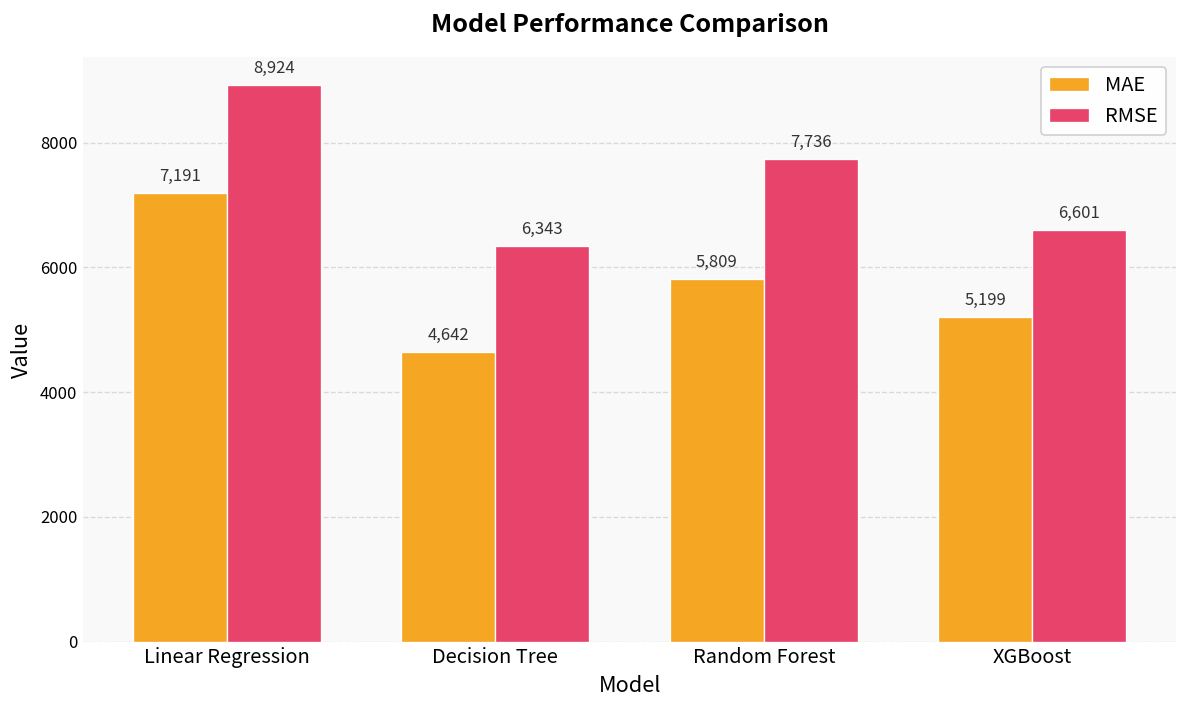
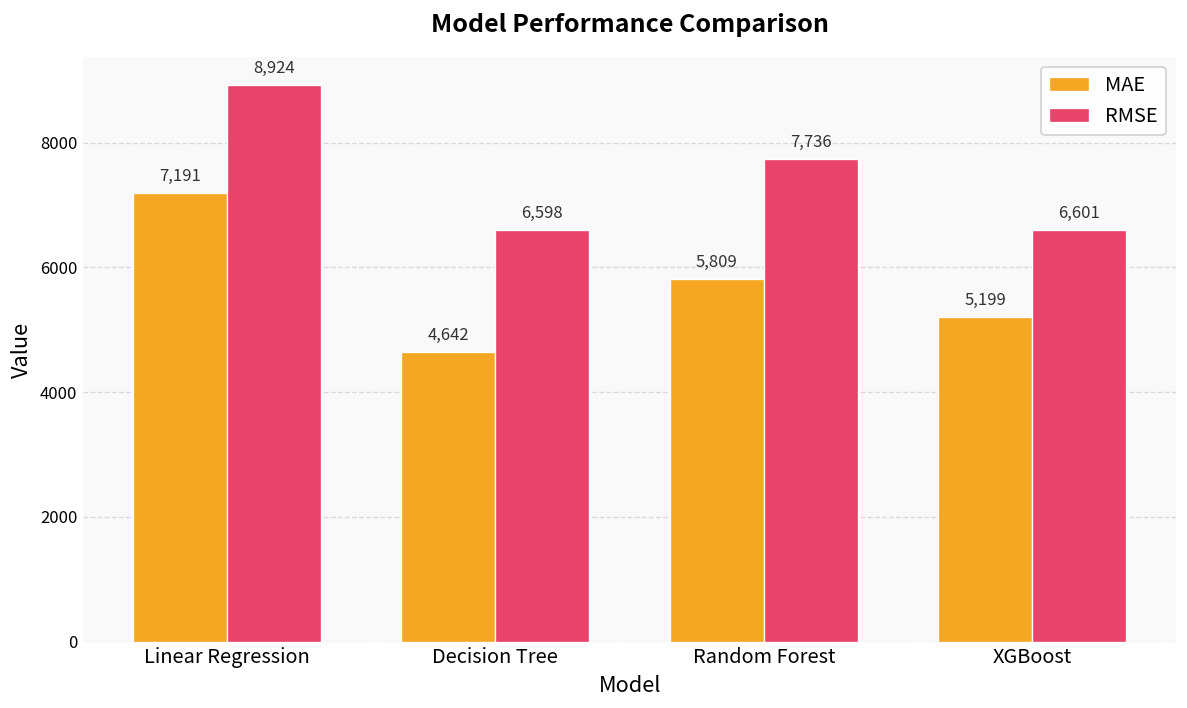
RMSE, Decision Tree: 6,343 -> 6,598
